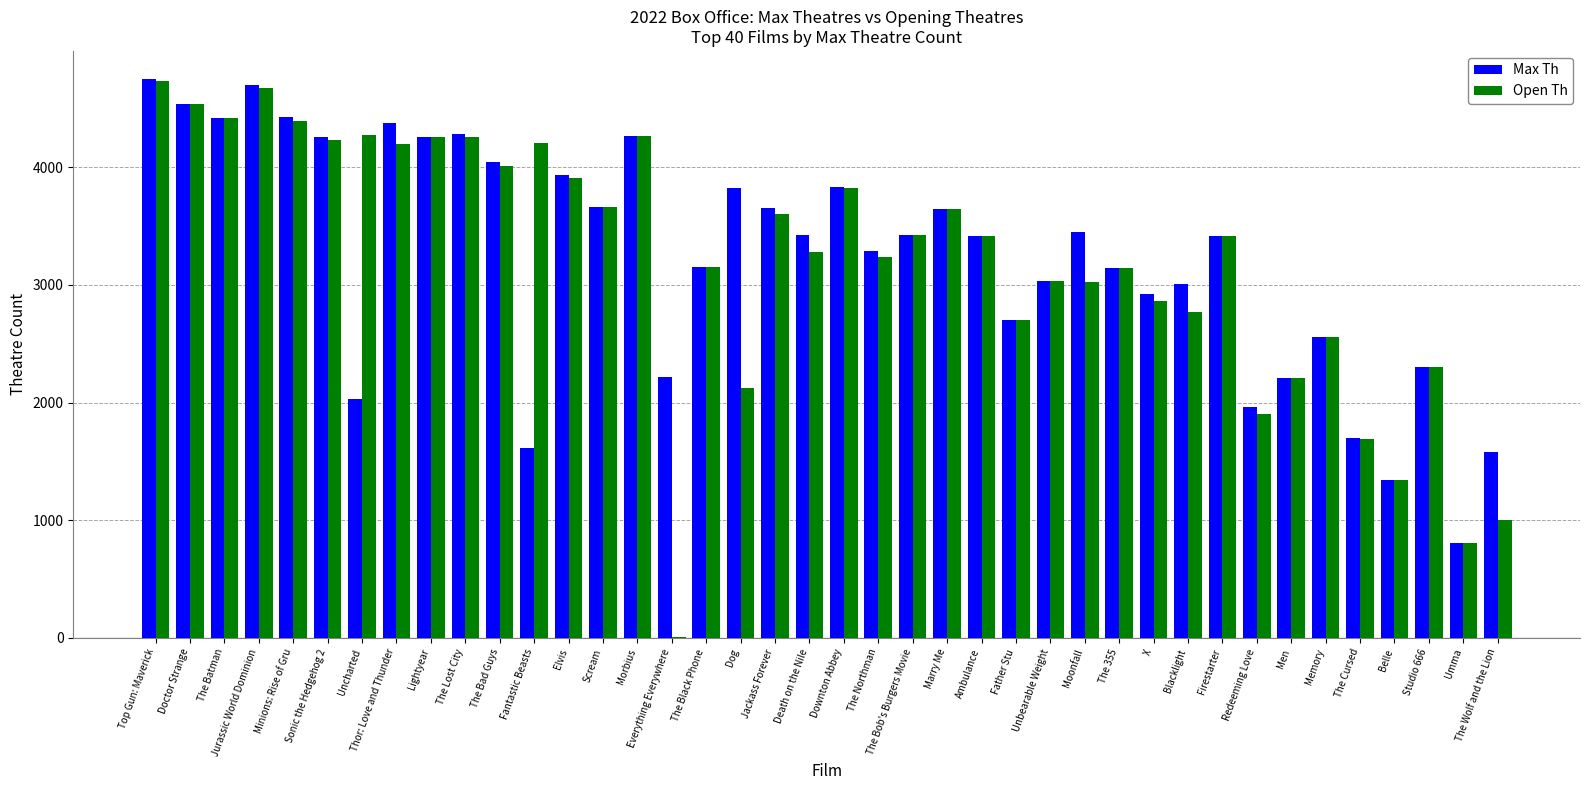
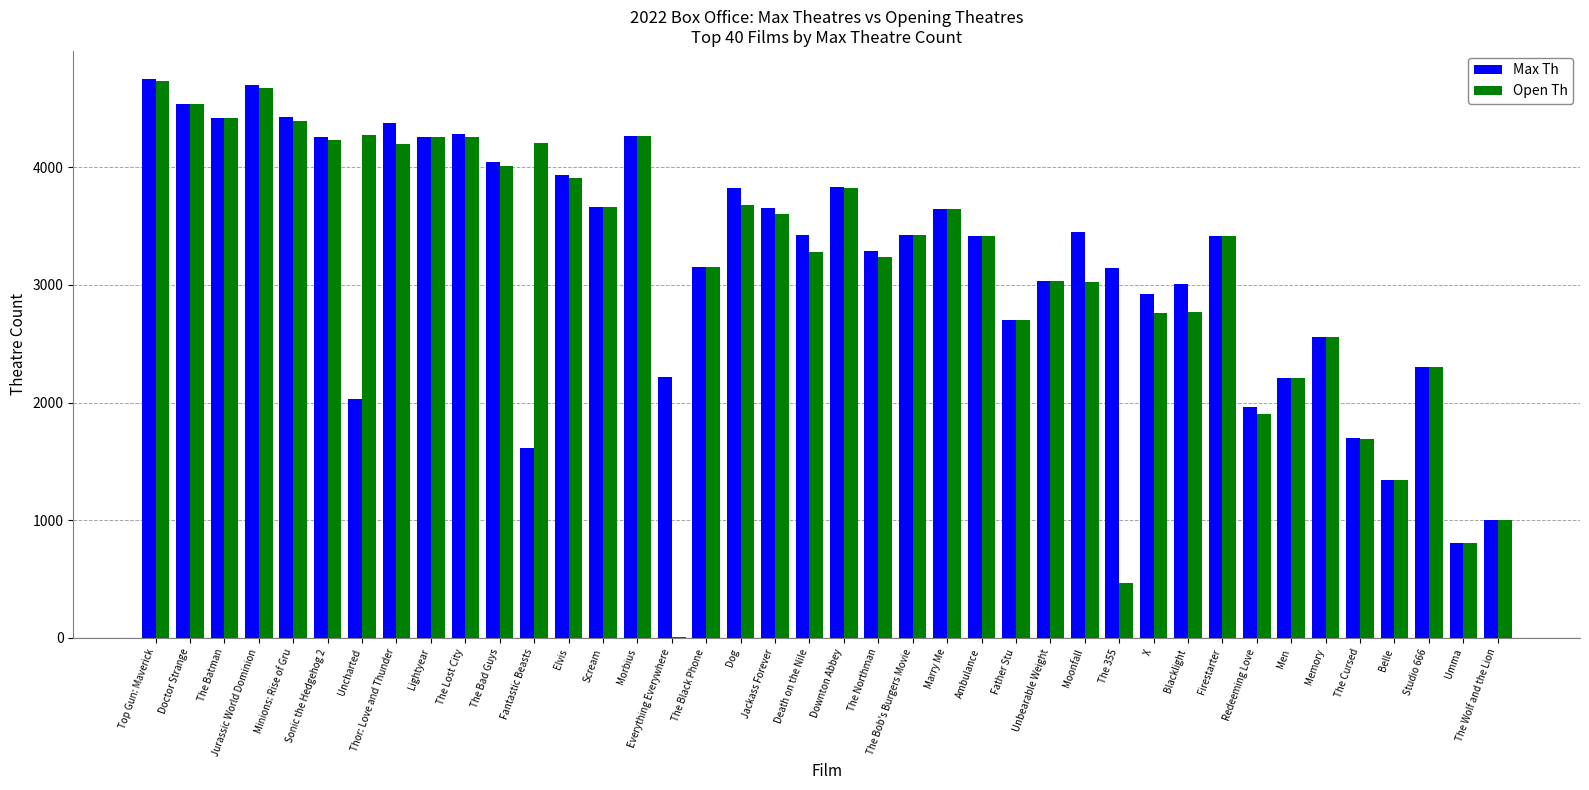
Open Th, Dog: 2120 -> 3680
Open Th, The 355: 3150 -> 470
Open Th, X: 2870 -> 2760
Max Th, The Wolf and the Lion: 1580 -> 1010
